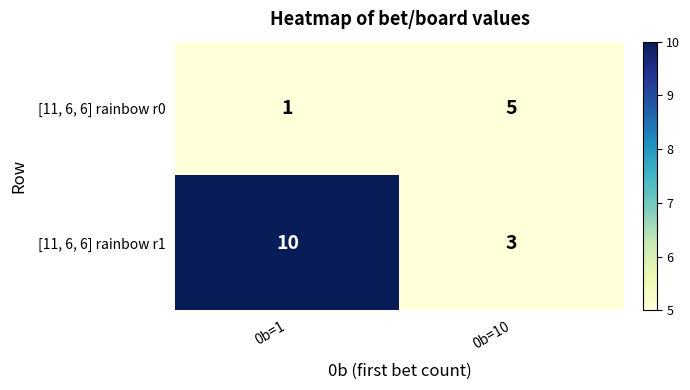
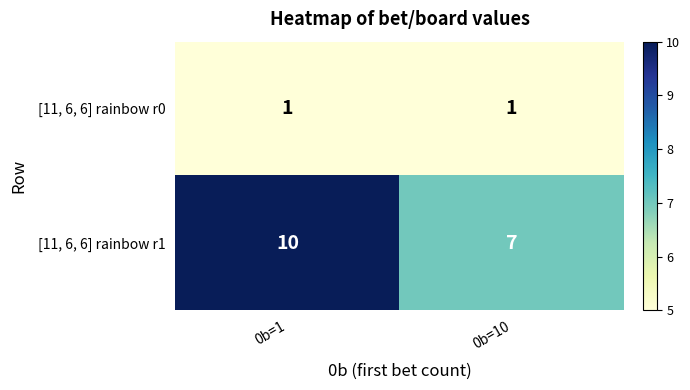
[11, 6, 6] rainbow r0, 0b=10: 5 -> 1
[11, 6, 6] rainbow r1, 0b=10: 3 -> 7
